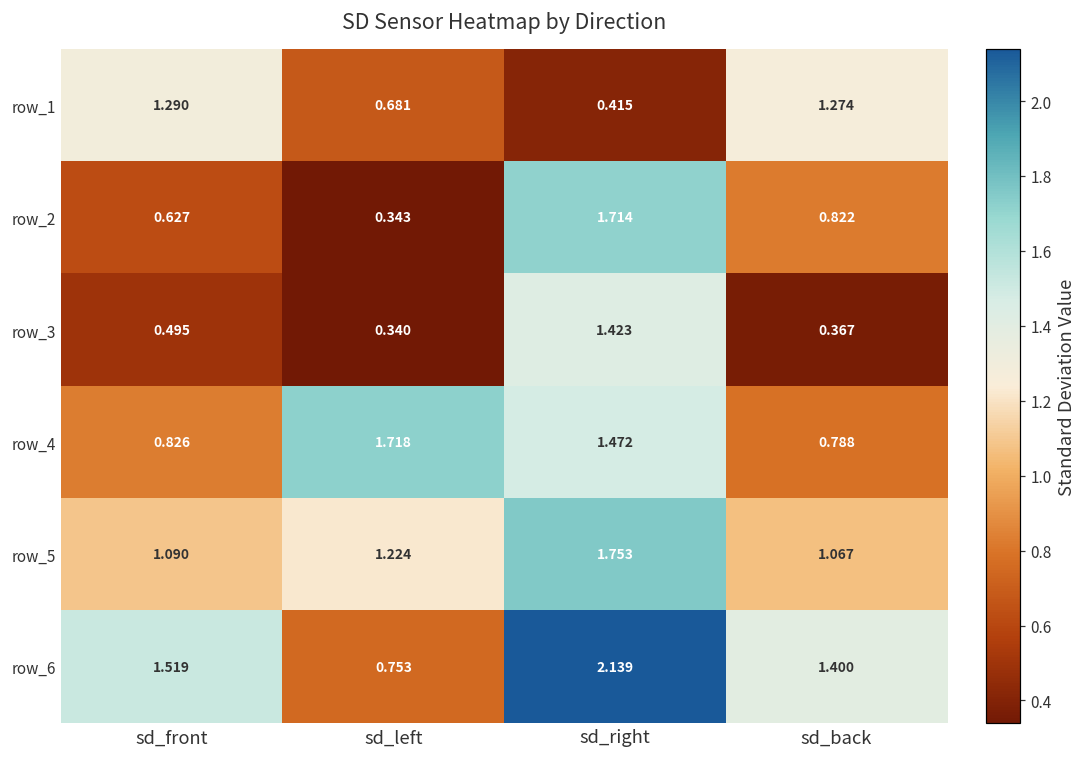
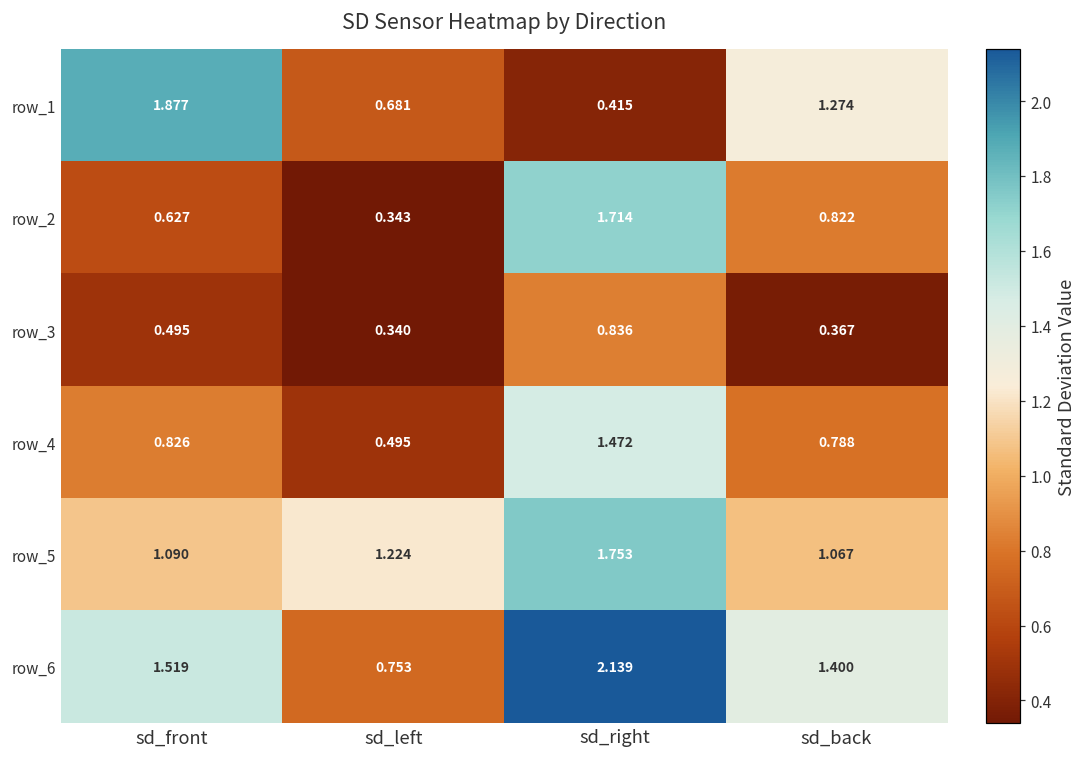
row_1, sd_front: 1.290 -> 1.877
row_3, sd_right: 1.423 -> 0.836
row_4, sd_left: 1.718 -> 0.495
